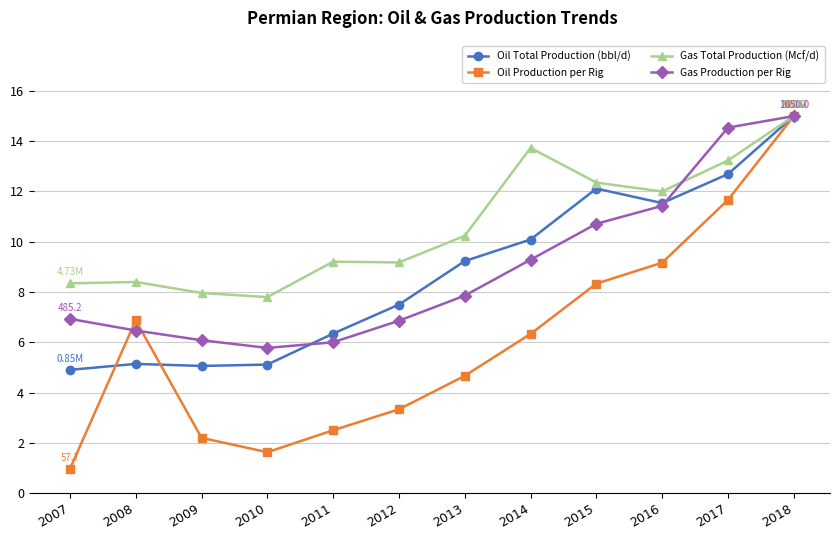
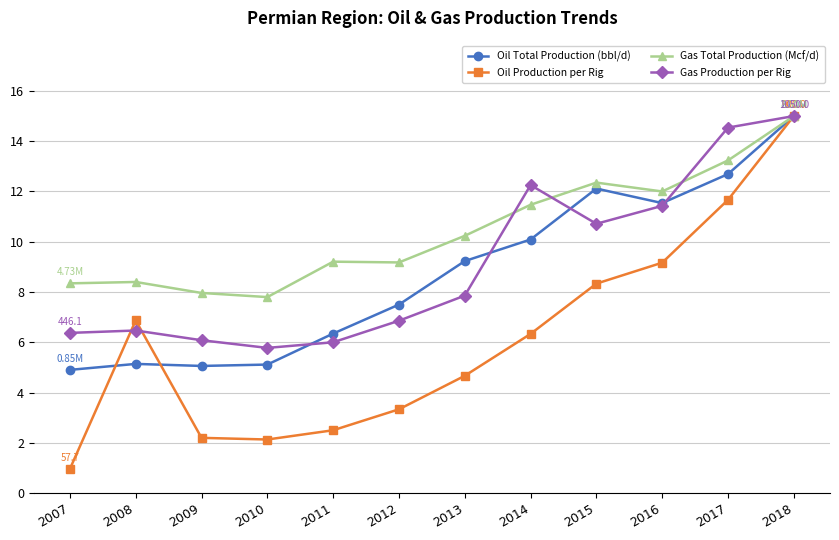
Gas Production per Rig, 2007: 485.2 -> 446.1
Oil Production per Rig, 2010: 1.6 -> 2.1
Gas Total Production (Mcf/d), 2014: 13.7 -> 11.5
Gas Production per Rig, 2014: 9.3 -> 12.3
